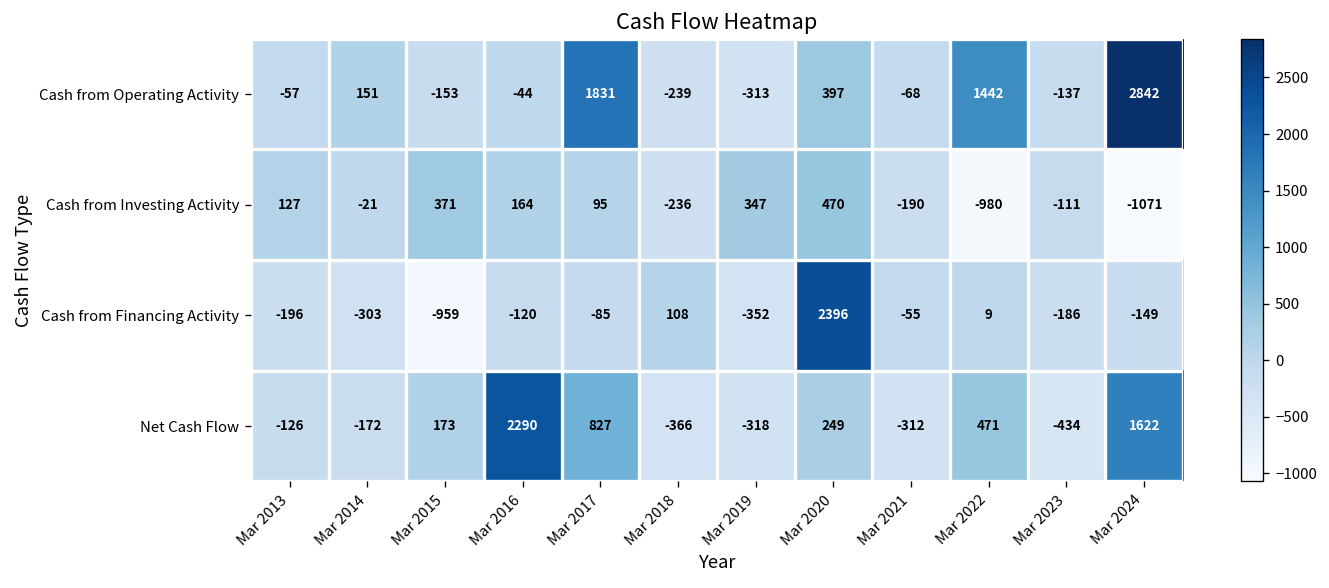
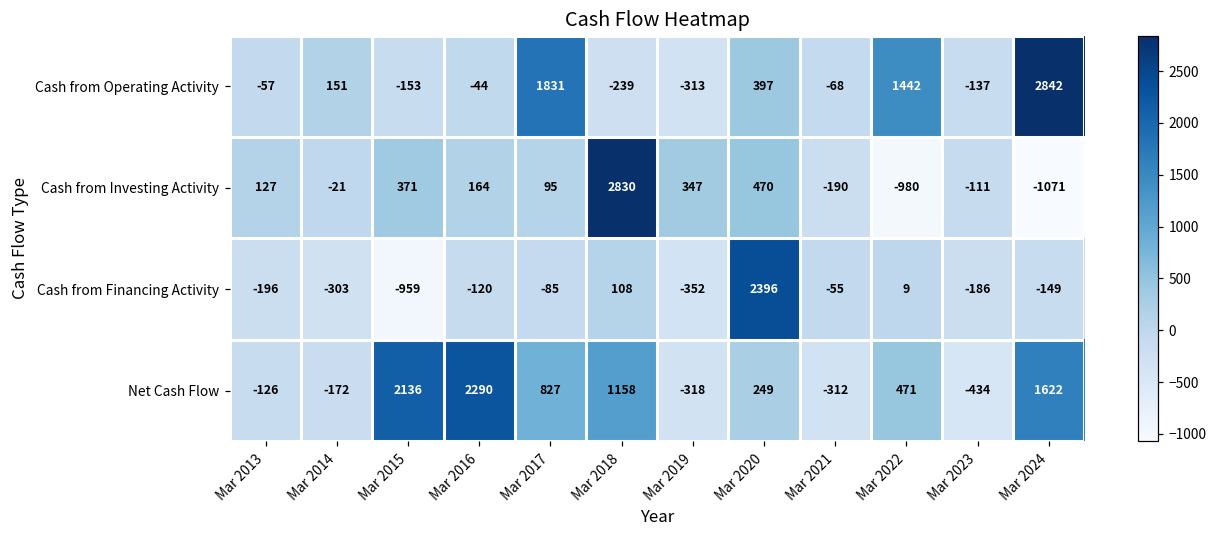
Cash from Investing Activity, Mar 2018: -236 -> 2830
Net Cash Flow, Mar 2015: 173 -> 2136
Net Cash Flow, Mar 2018: -366 -> 1158
